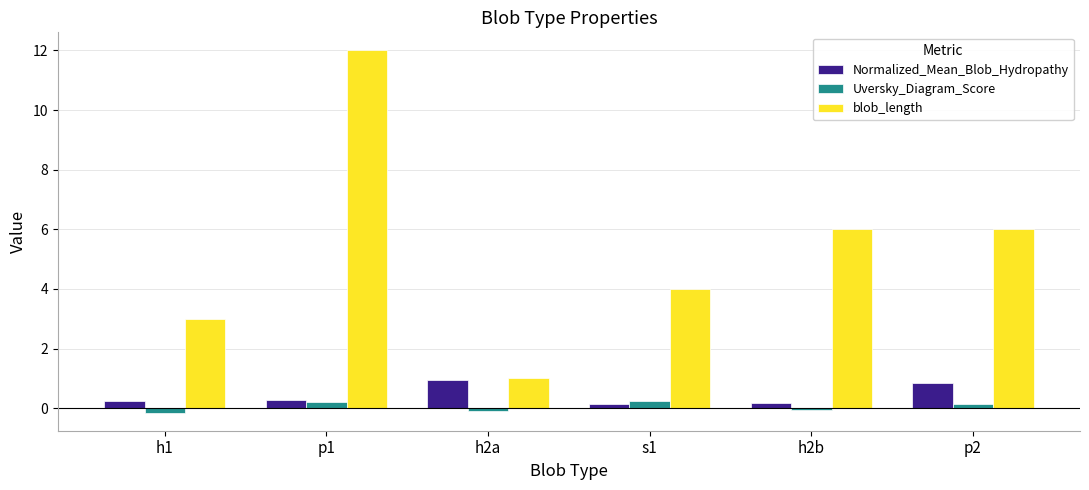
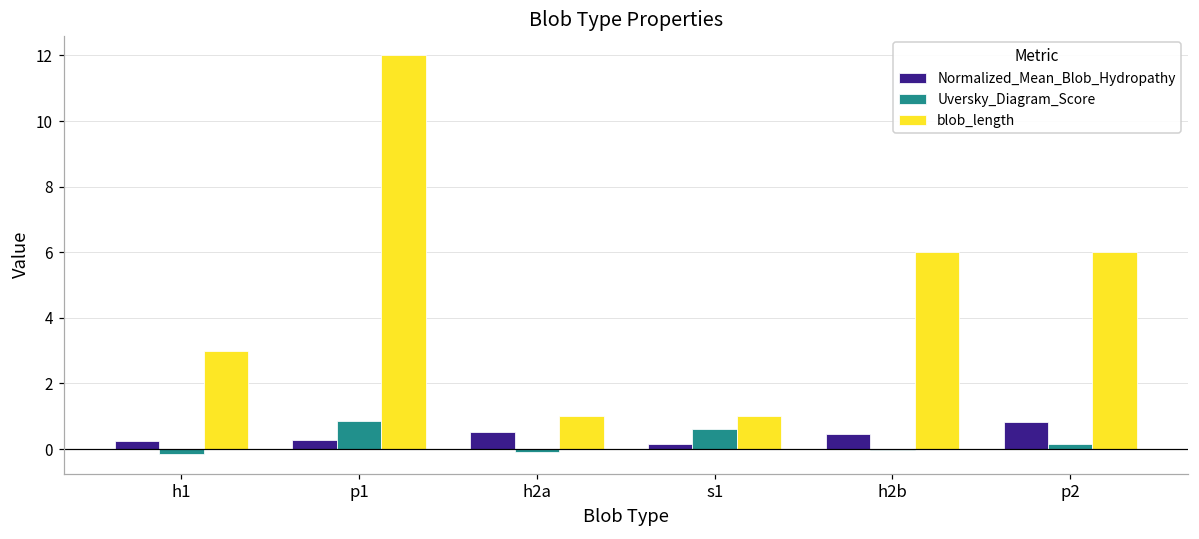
Uversky_Diagram_Score, p1: 0.2 -> 0.8
Normalized_Mean_Blob_Hydropathy, h2a: 0.9 -> 0.5
Uversky_Diagram_Score, s1: 0.3 -> 0.6
blob_length, s1: 4 -> 1
Normalized_Mean_Blob_Hydropathy, h2b: 0.2 -> 0.5
